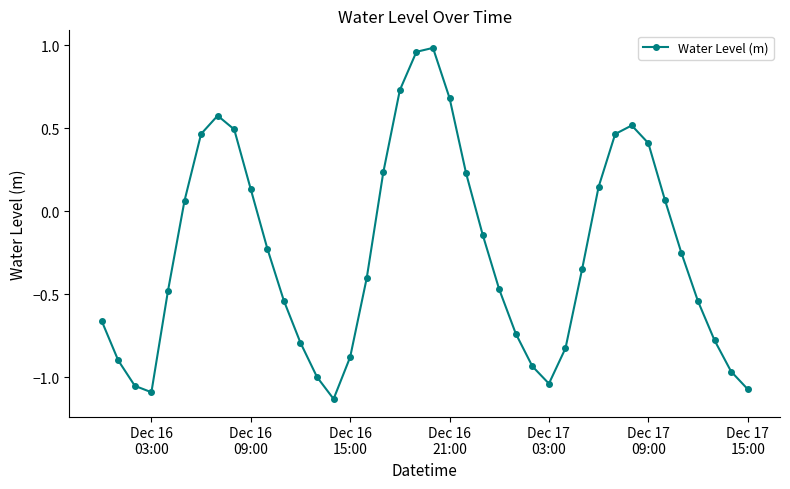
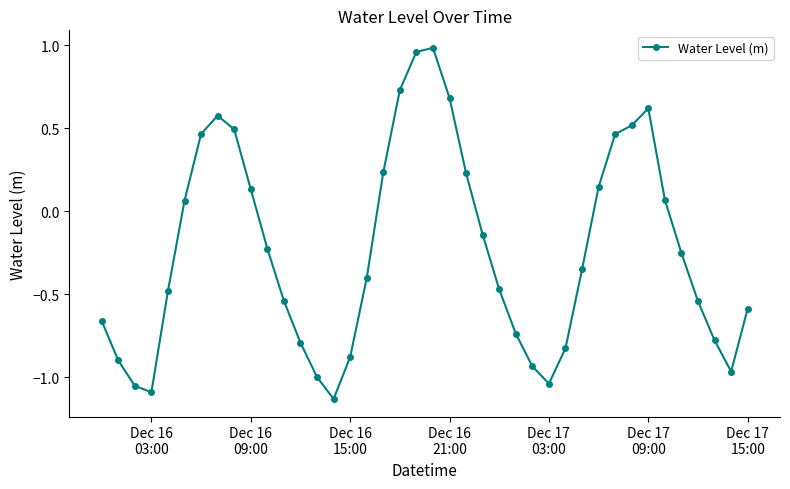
Dec 17 09:00: 0.41 -> 0.62
Dec 17 15:00: -1.07 -> -0.59
